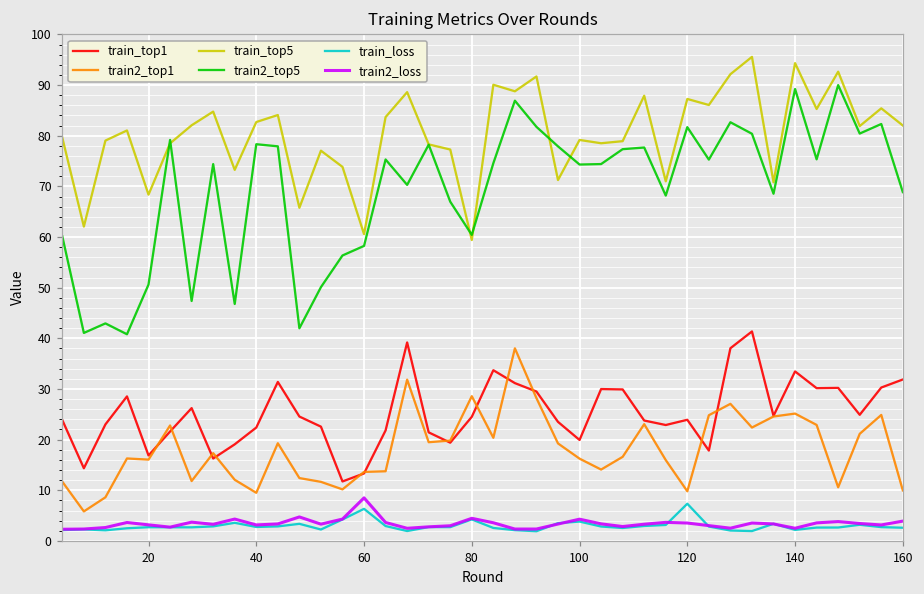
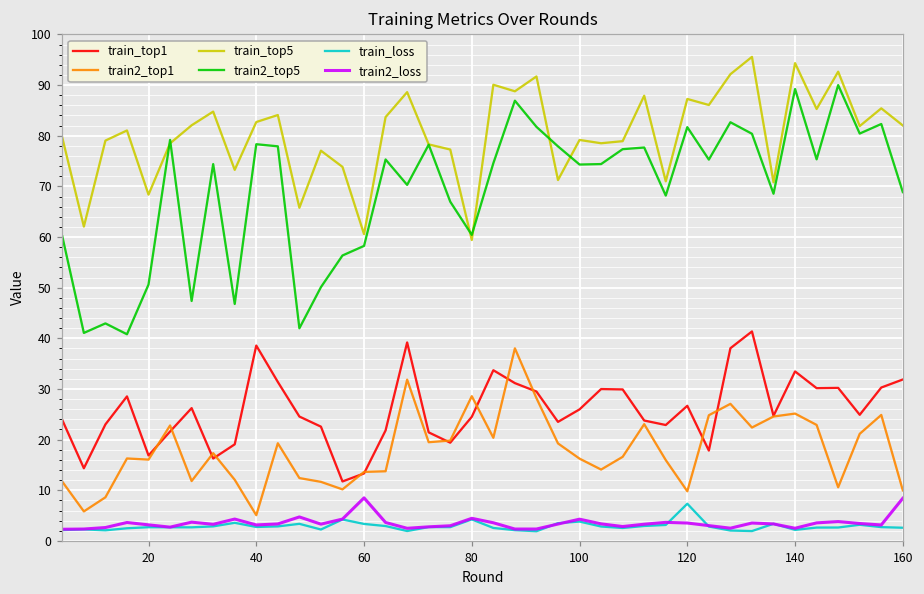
train_top1, 40: 22 -> 39
train2_top1, 40: 9 -> 5
train_loss, 60: 6 -> 3
train_top1, 100: 20 -> 26
train_top1, 120: 24 -> 27
train2_loss, 160: 4 -> 8
